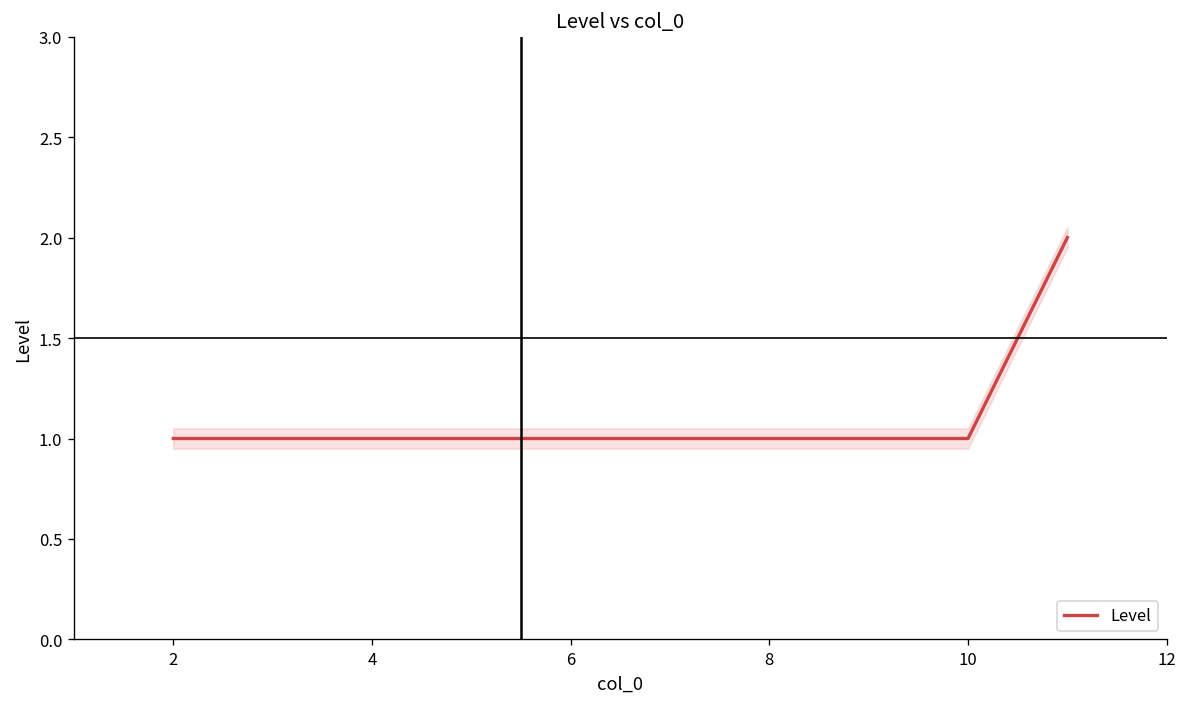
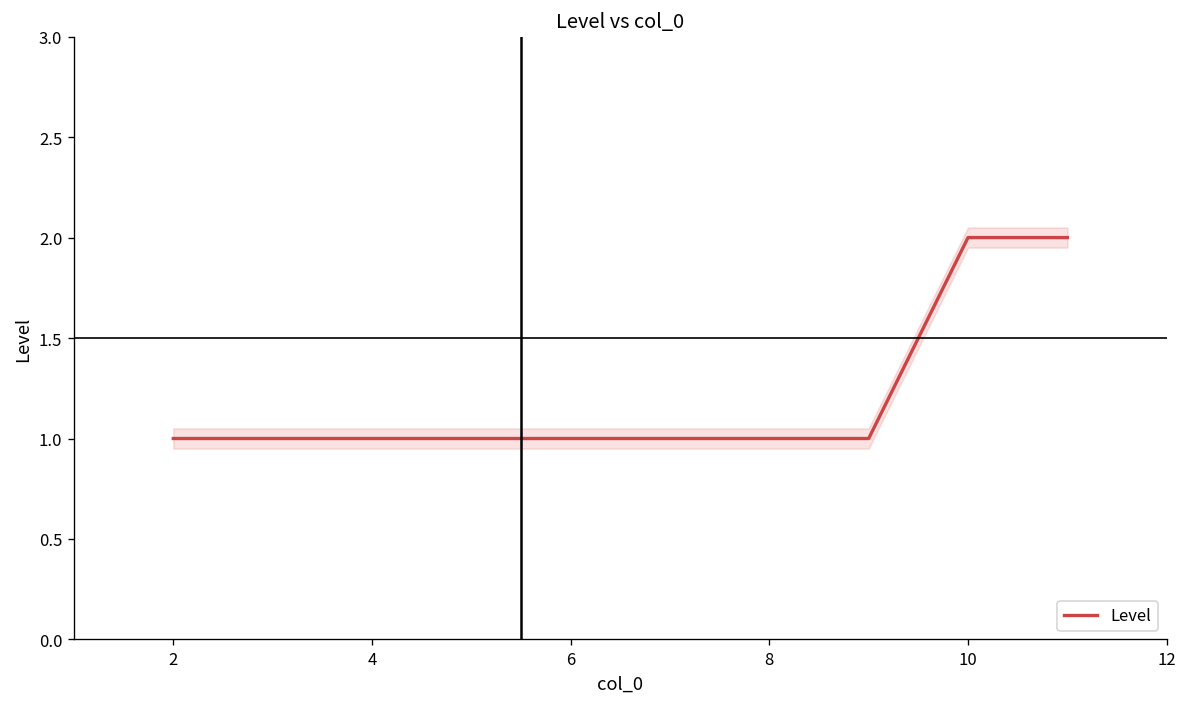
Level, 10: 1 -> 2
